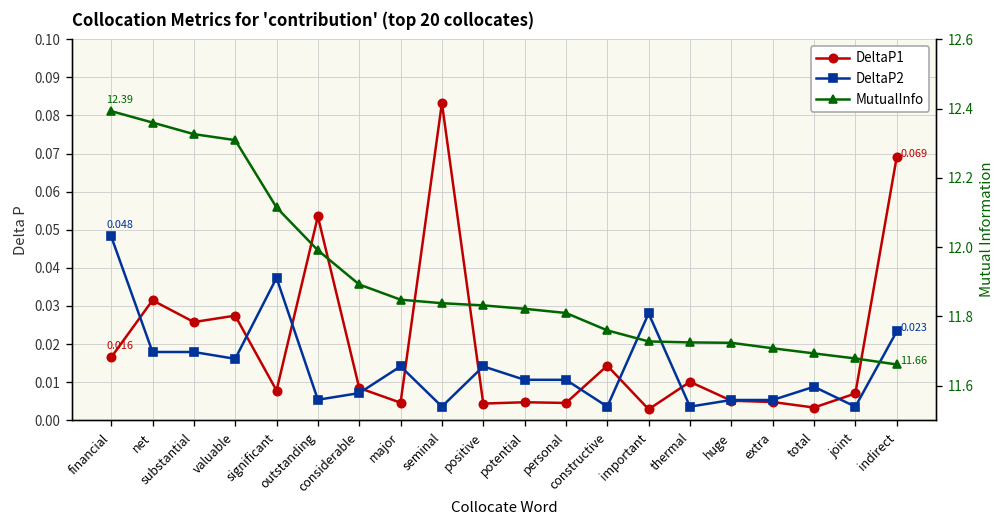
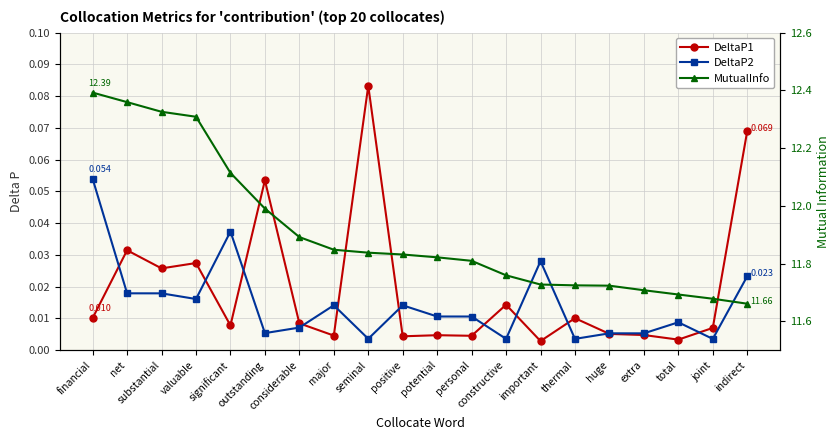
DeltaP1, financial: 0.016 -> 0.010
DeltaP2, financial: 0.048 -> 0.054
